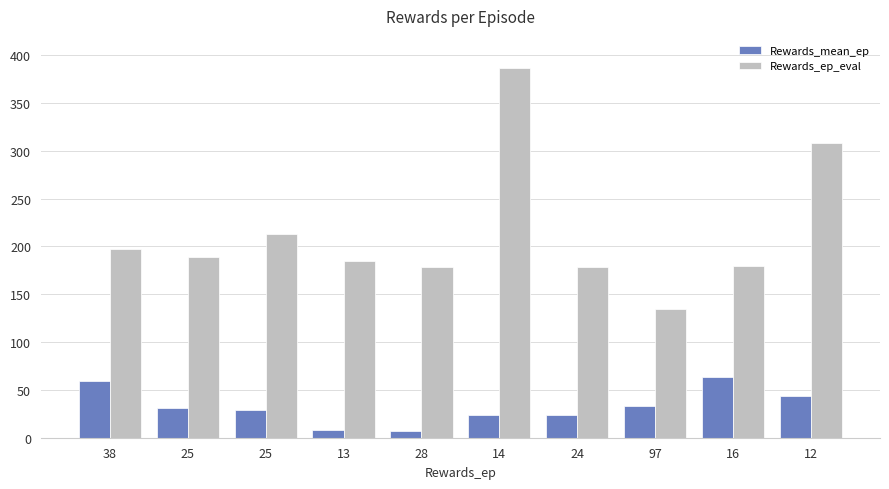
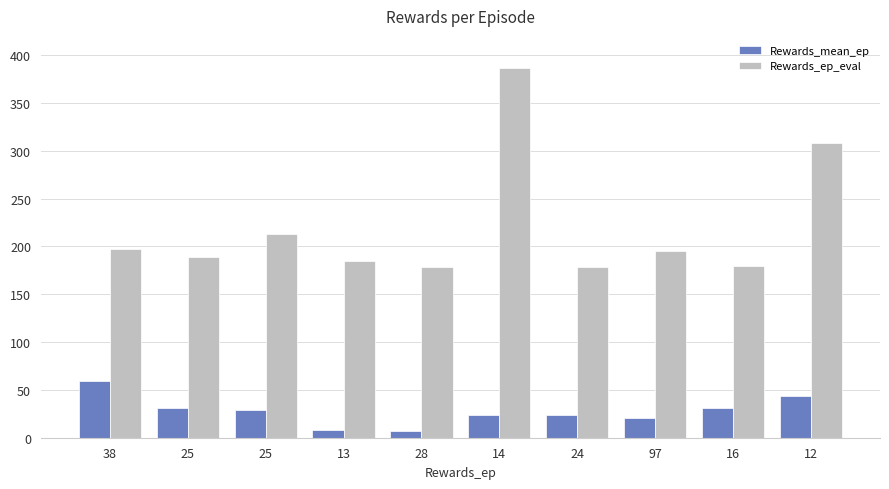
Rewards_mean_ep, 97: 30 -> 20
Rewards_ep_eval, 97: 140 -> 200
Rewards_mean_ep, 16: 60 -> 30
